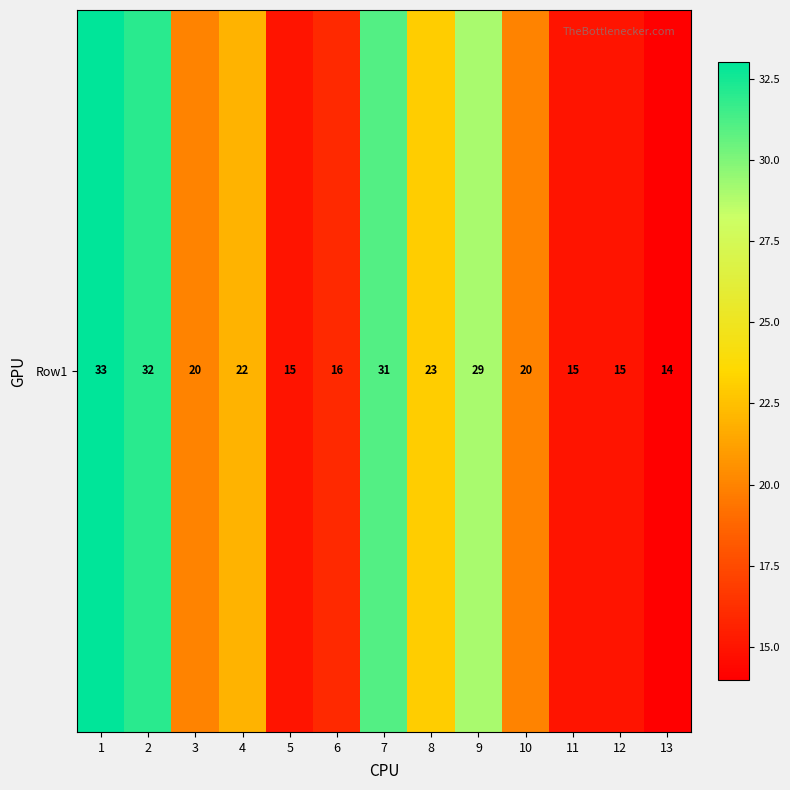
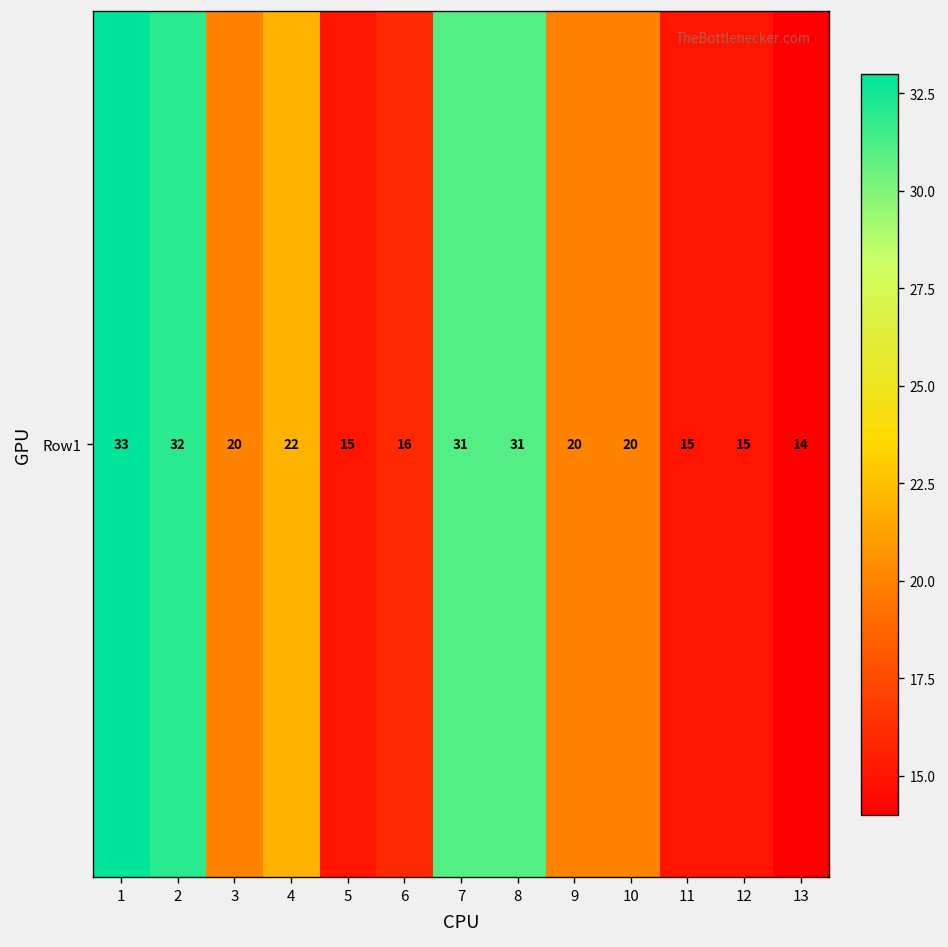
Row1, 8: 23 -> 31
Row1, 9: 29 -> 20
